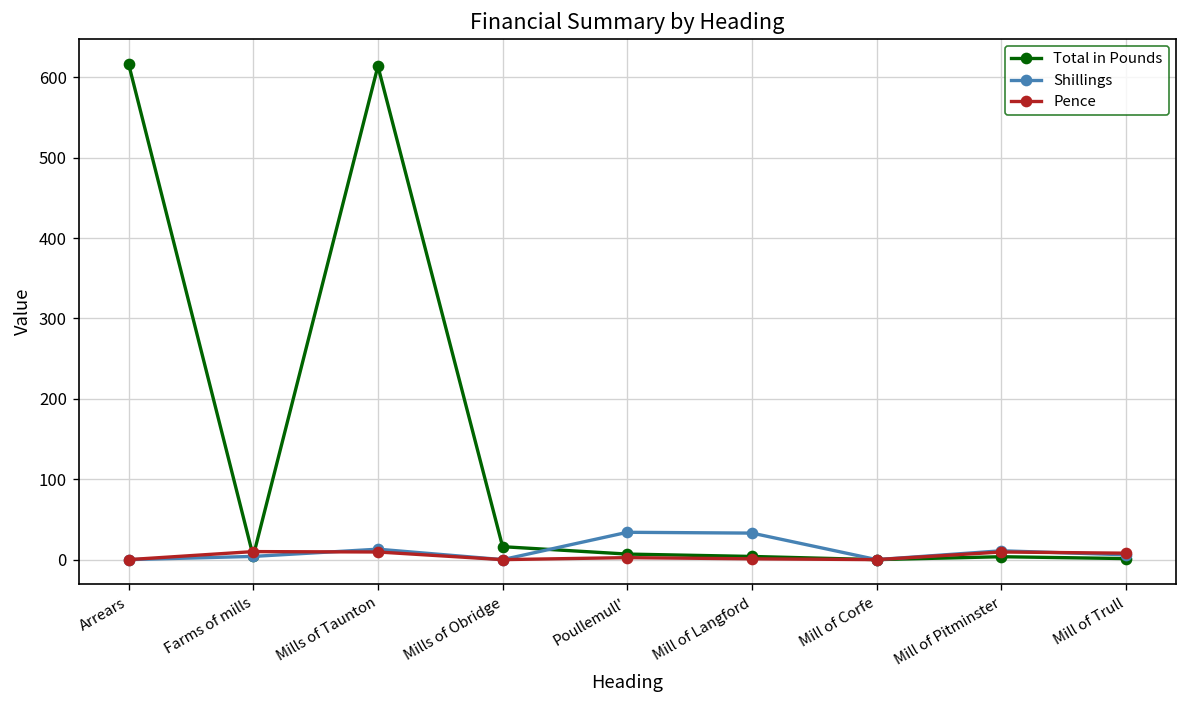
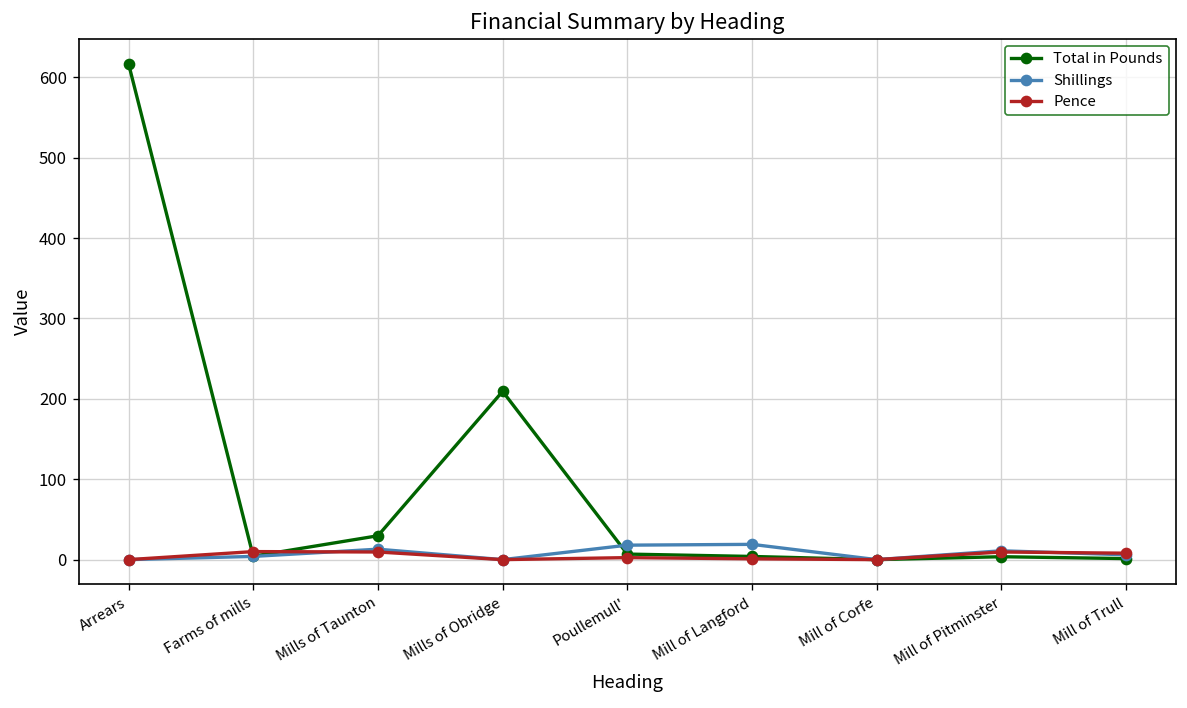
Total in Pounds, Mills of Taunton: 610 -> 30
Total in Pounds, Mills of Obridge: 20 -> 210
Shillings, Poullemull': 30 -> 20
Shillings, Mill of Langford: 30 -> 20
